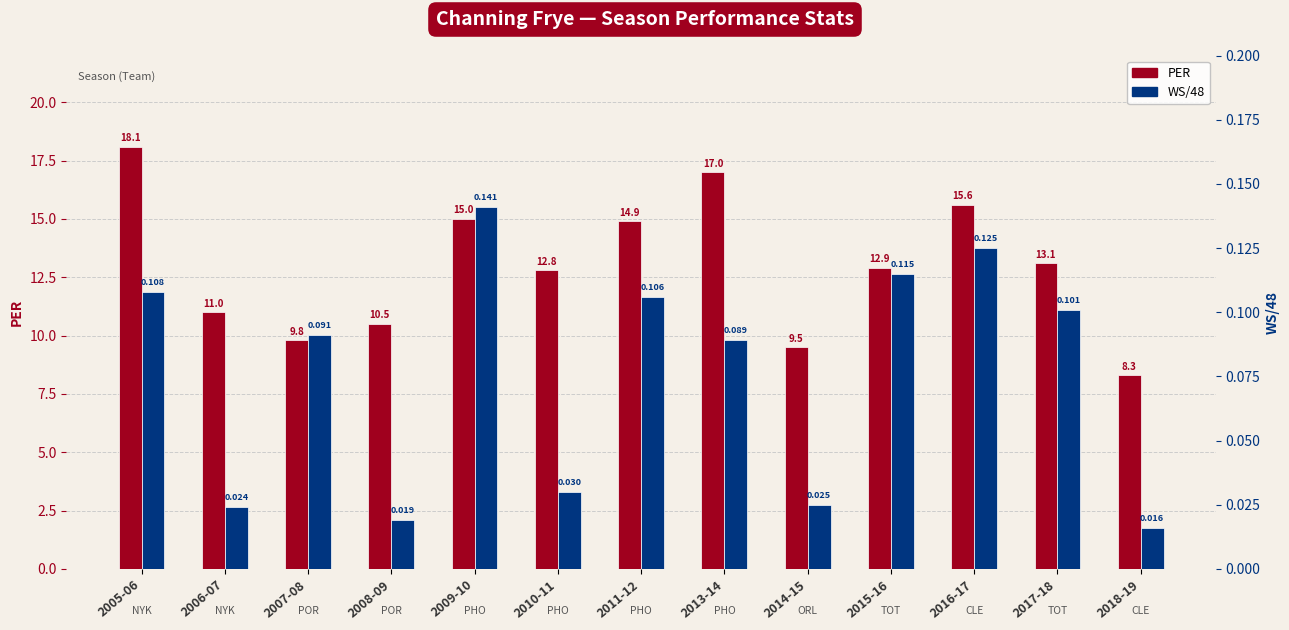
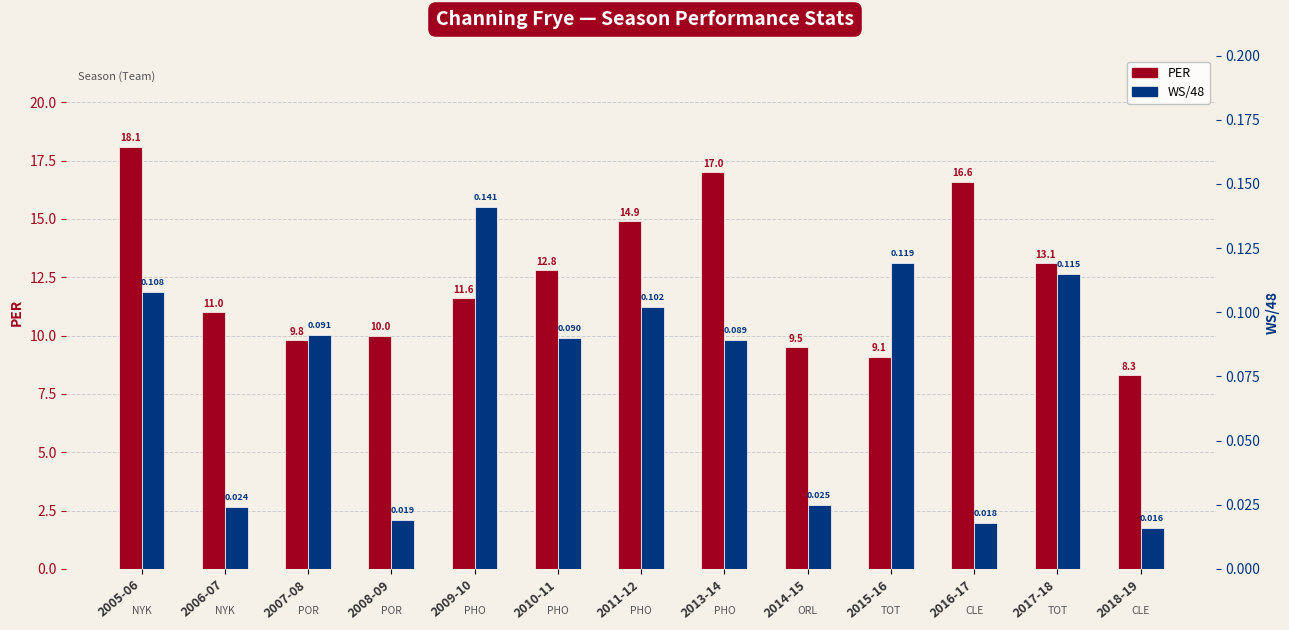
PER, 2008-09: 10.5 -> 10.0
PER, 2009-10: 15.0 -> 11.6
PER, 2015-16: 12.9 -> 9.1
PER, 2016-17: 15.6 -> 16.6
WS/48, 2010-11: 0.030 -> 0.090
WS/48, 2011-12: 0.106 -> 0.102
WS/48, 2015-16: 0.115 -> 0.119
WS/48, 2016-17: 0.125 -> 0.018
WS/48, 2017-18: 0.101 -> 0.115
